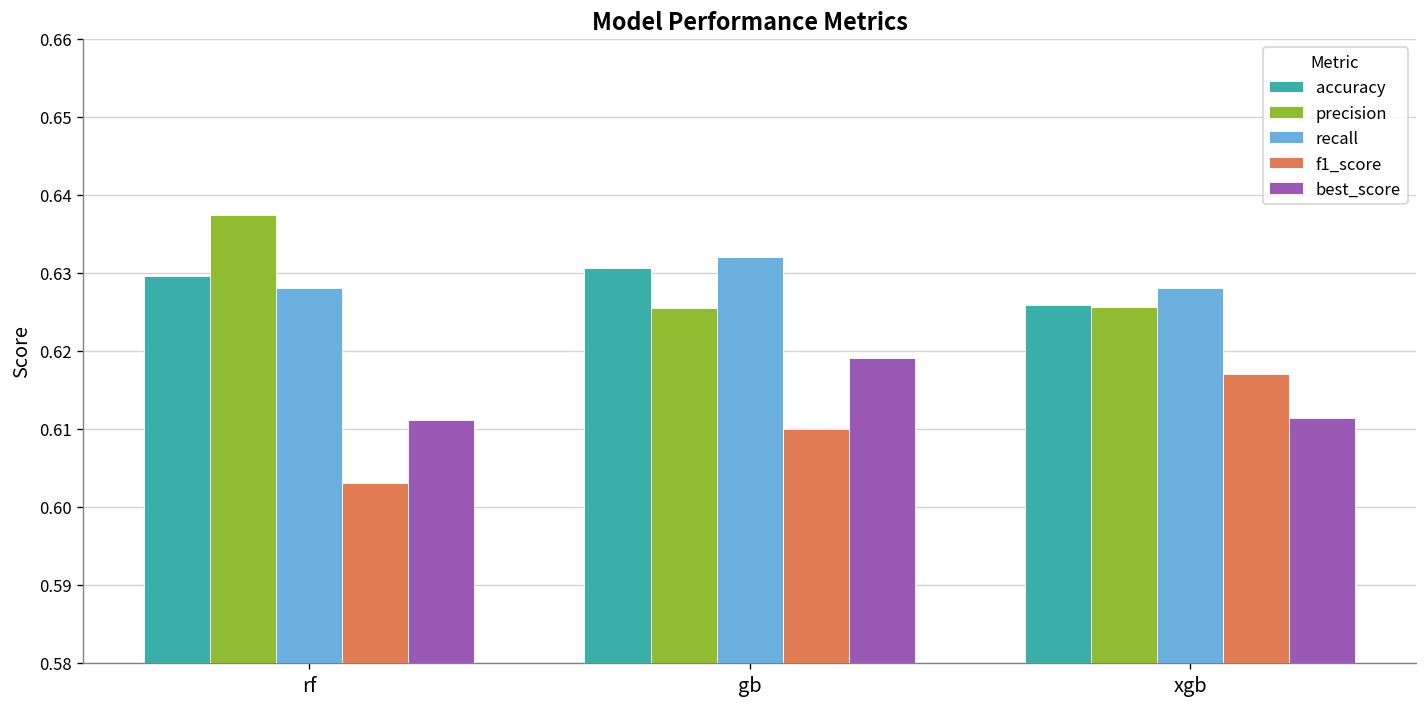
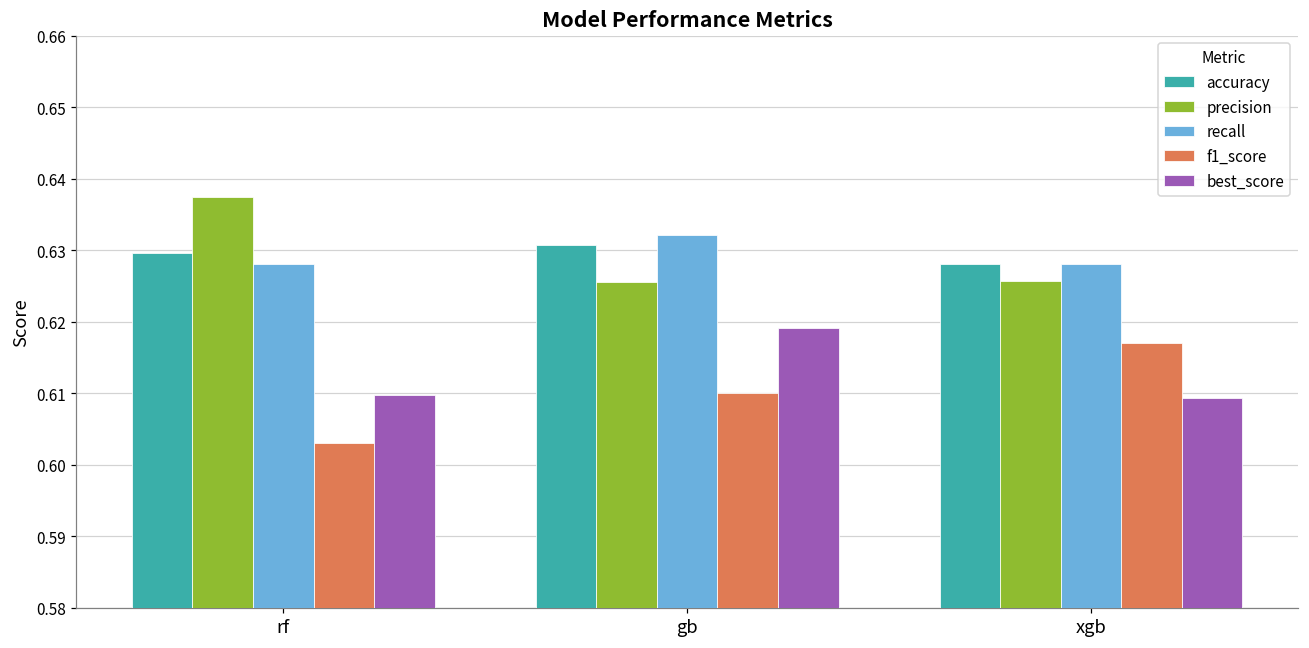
best_score, rf: 0.611 -> 0.610
accuracy, xgb: 0.626 -> 0.628
best_score, xgb: 0.611 -> 0.609
